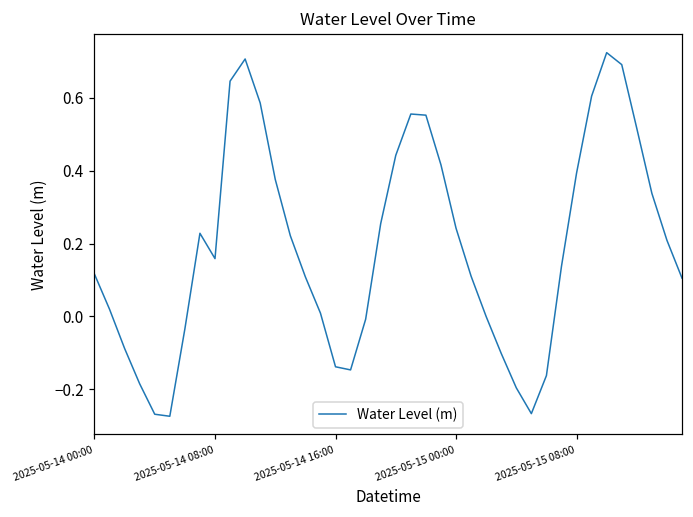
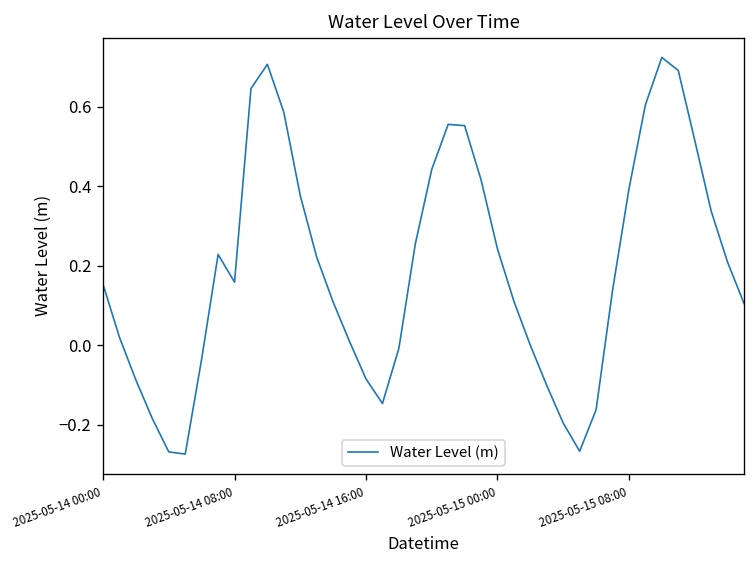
2025-05-14 00:00: 0.12 -> 0.15
2025-05-14 16:00: -0.14 -> -0.08
